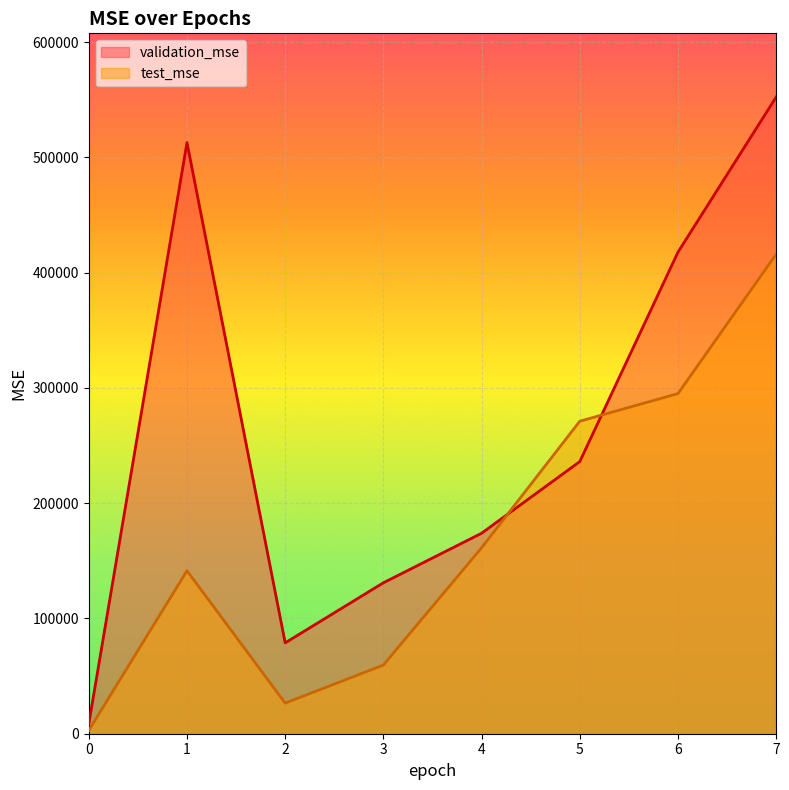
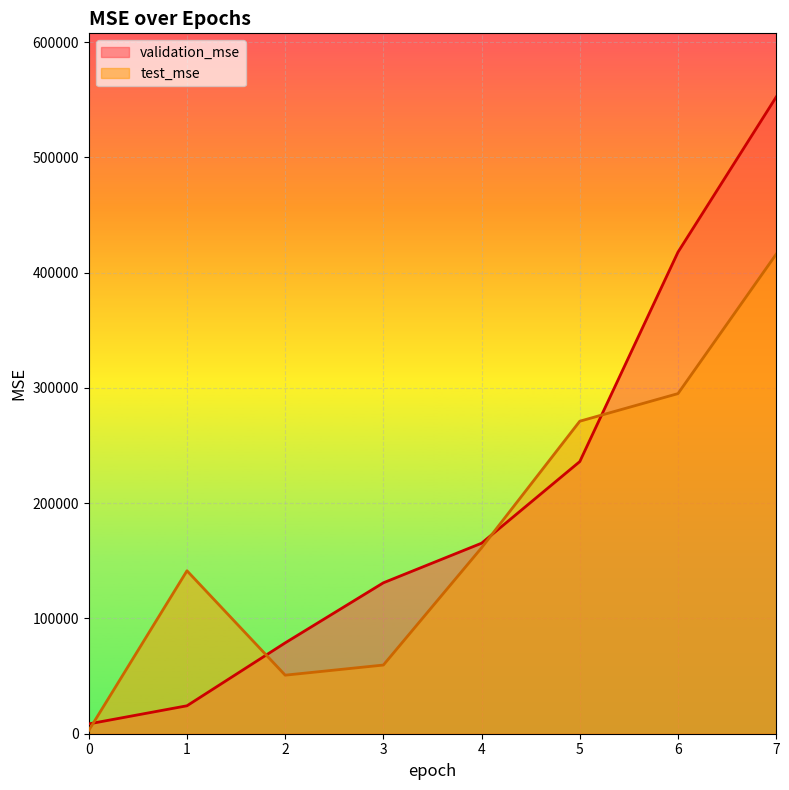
validation_mse, 1: 513000 -> 24000
test_mse, 2: 27000 -> 51000
validation_mse, 4: 174000 -> 165000
